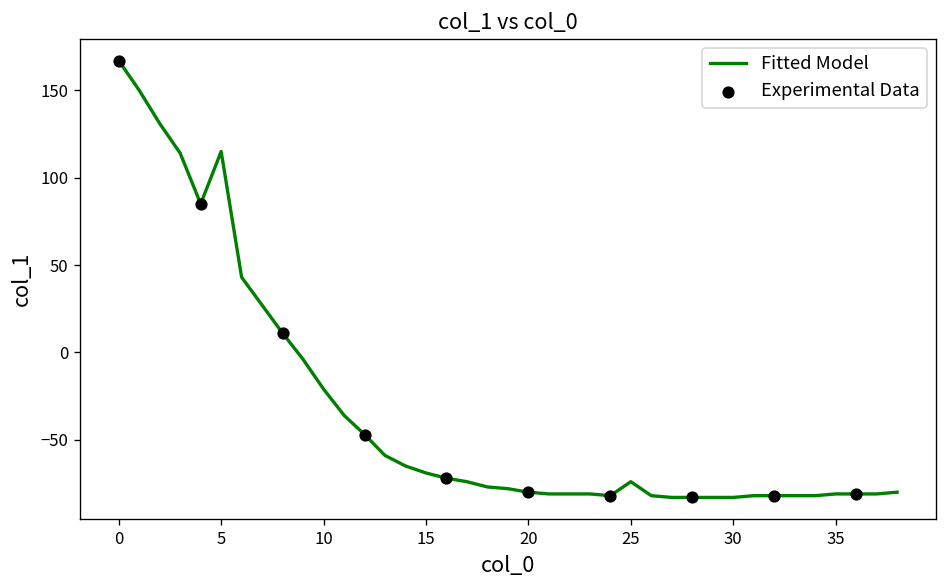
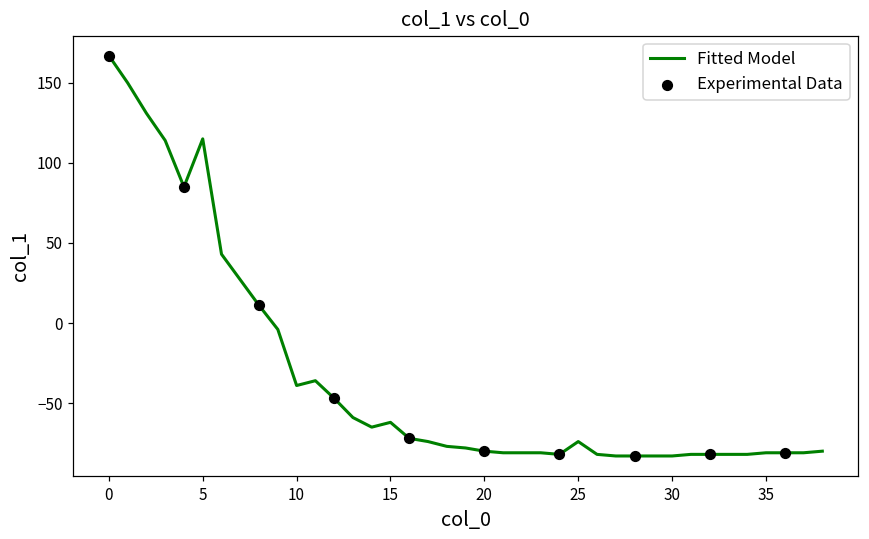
Fitted Model, 10: -21 -> -39
Fitted Model, 15: -69 -> -62
